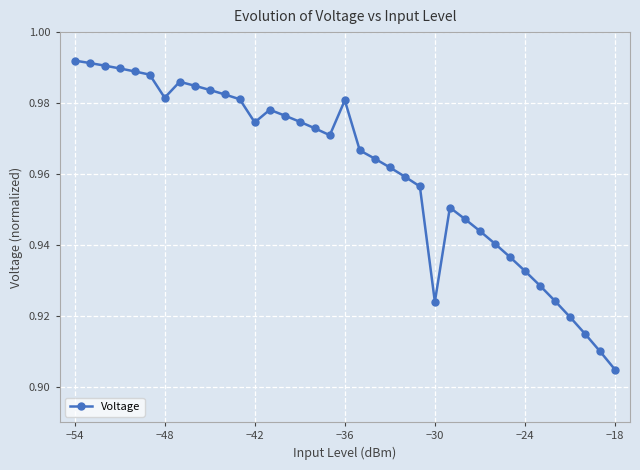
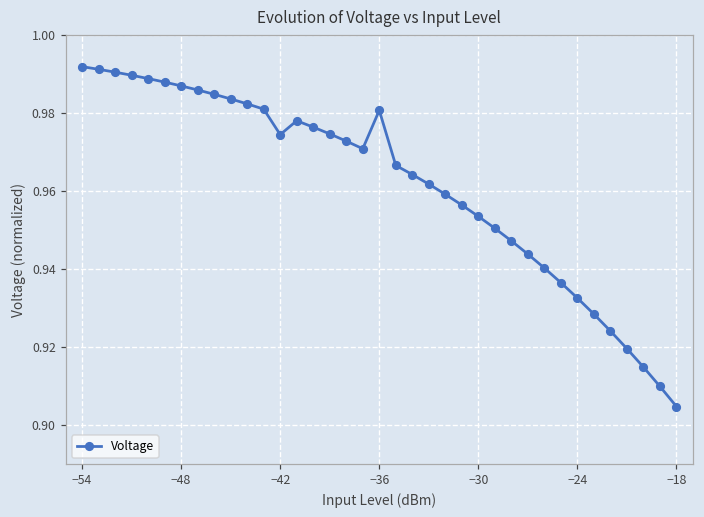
−48: 0.981 -> 0.987
−30: 0.924 -> 0.954
